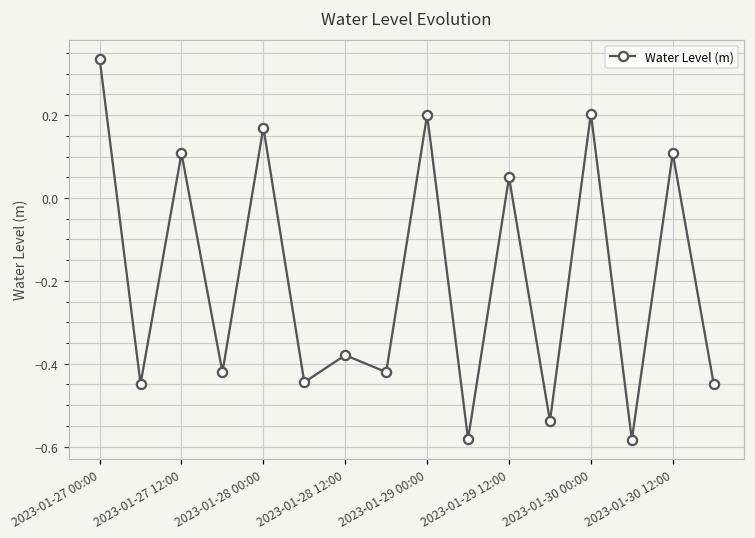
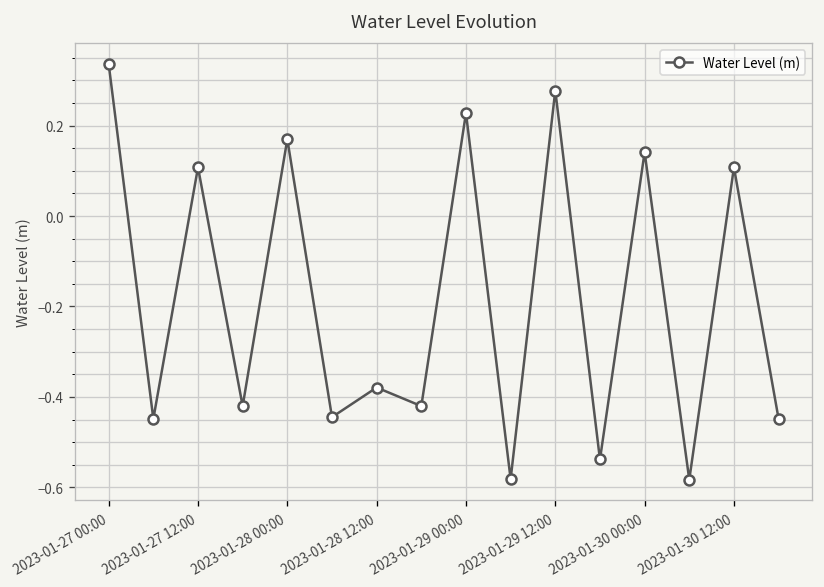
2023-01-29 00:00: 0.20 -> 0.23
2023-01-29 12:00: 0.05 -> 0.28
2023-01-30 00:00: 0.20 -> 0.14
